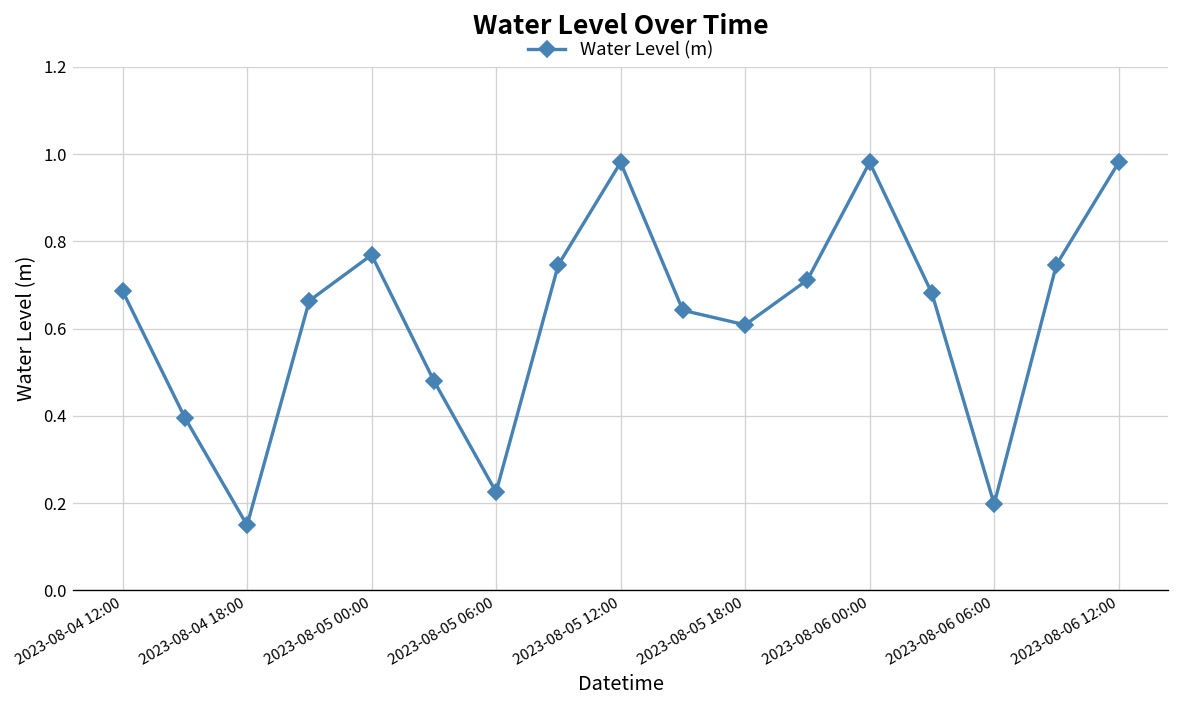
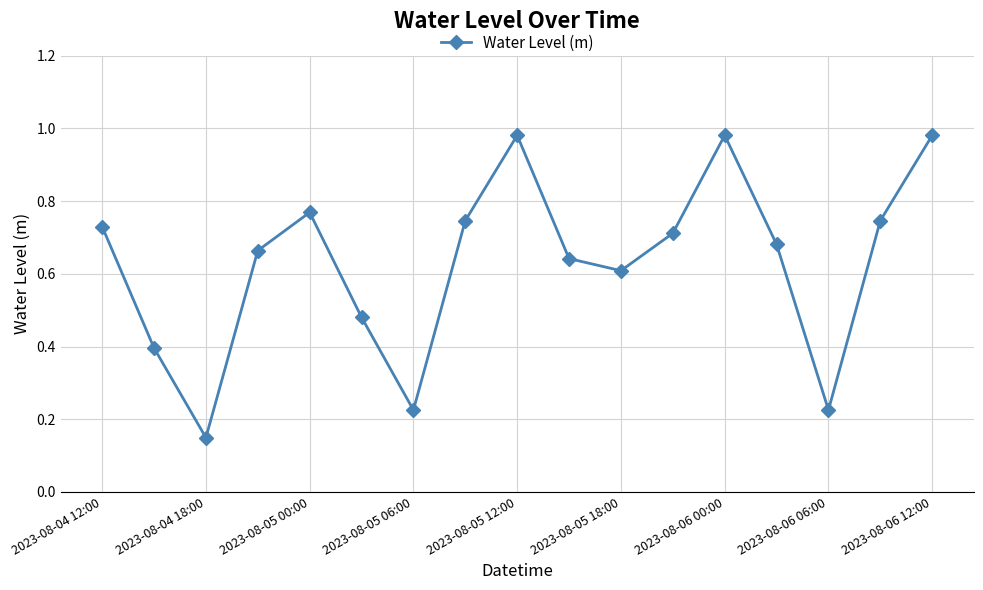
2023-08-04 12:00: 0.69 -> 0.73
2023-08-06 06:00: 0.20 -> 0.23
